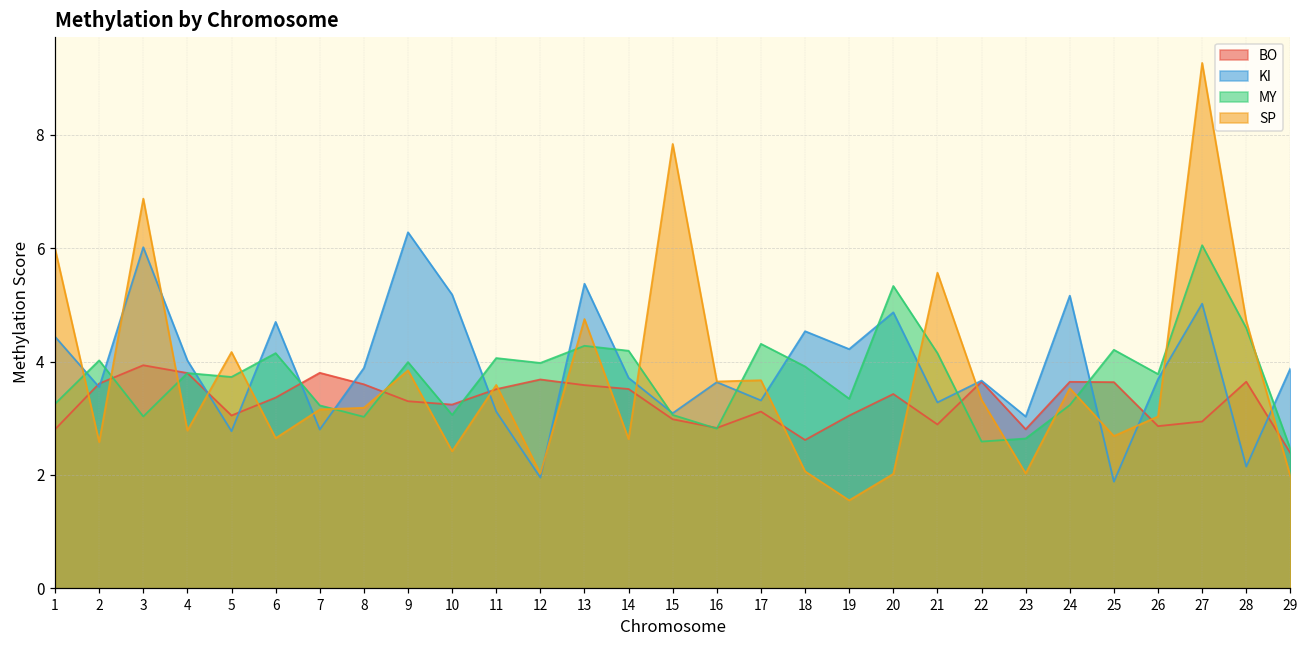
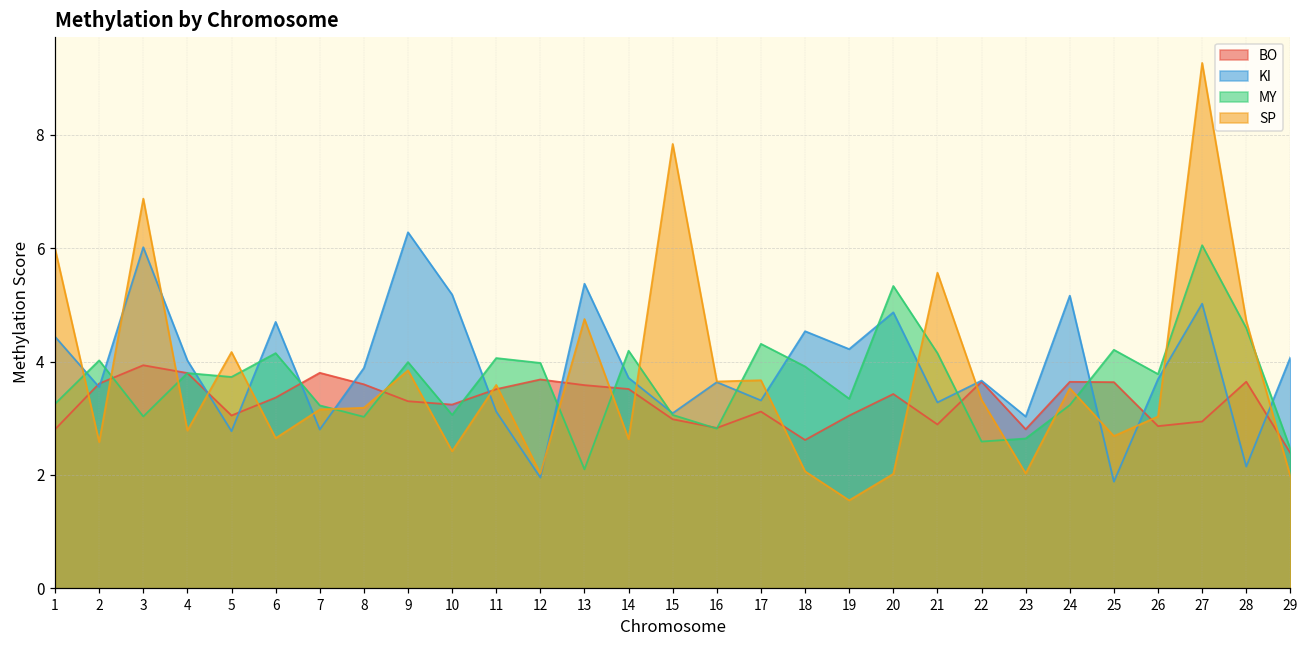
MY, 13: 4.3 -> 2.1
KI, 29: 3.9 -> 4.1
